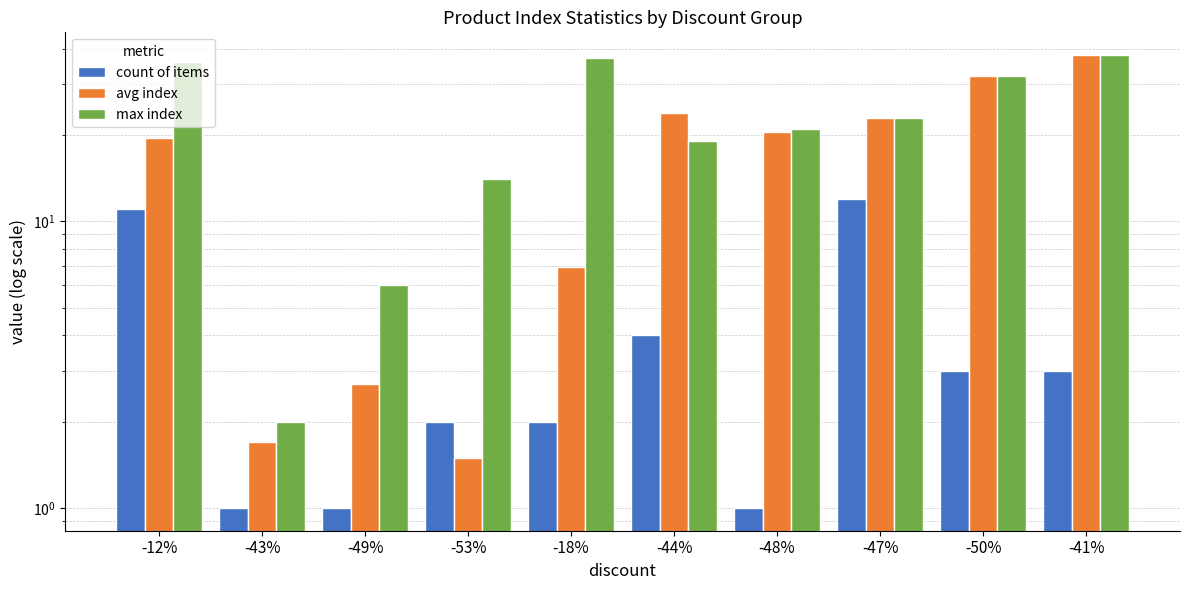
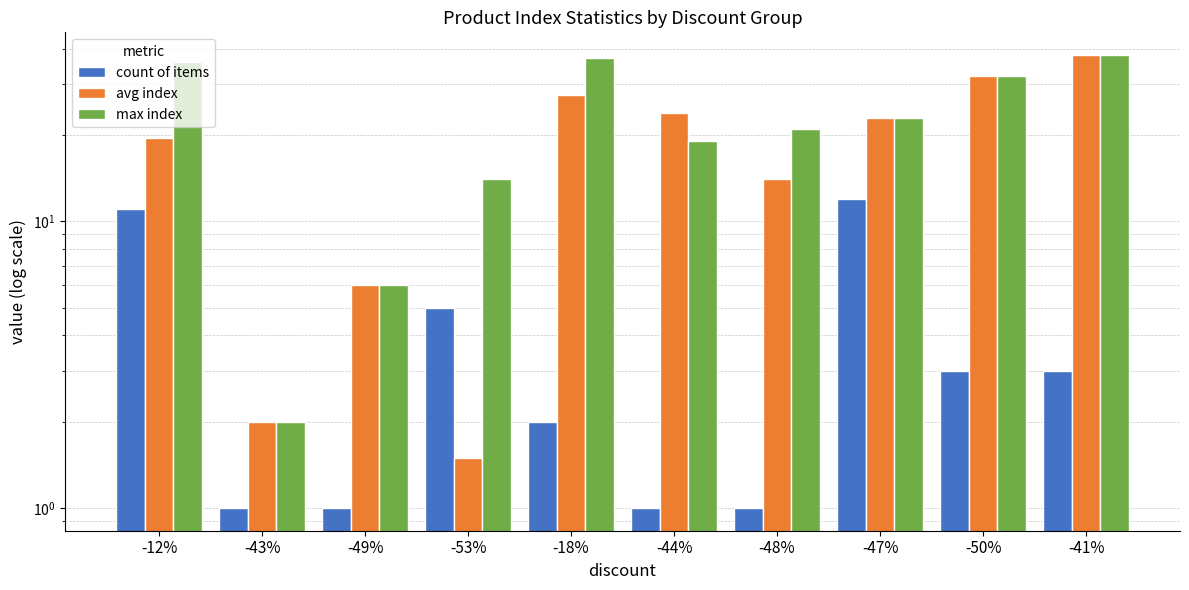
avg index, -43%: 1.7 -> 2.0
avg index, -49%: 2.7 -> 6.0
count of items, -53%: 2 -> 5
avg index, -18%: 6.9 -> 28
count of items, -44%: 4 -> 1
avg index, -48%: 21 -> 14
